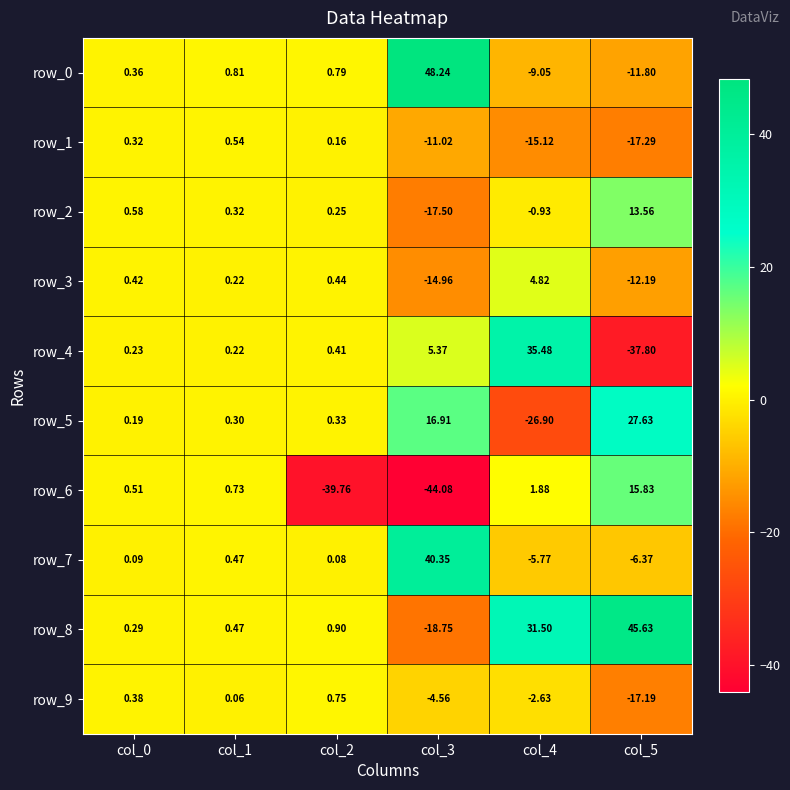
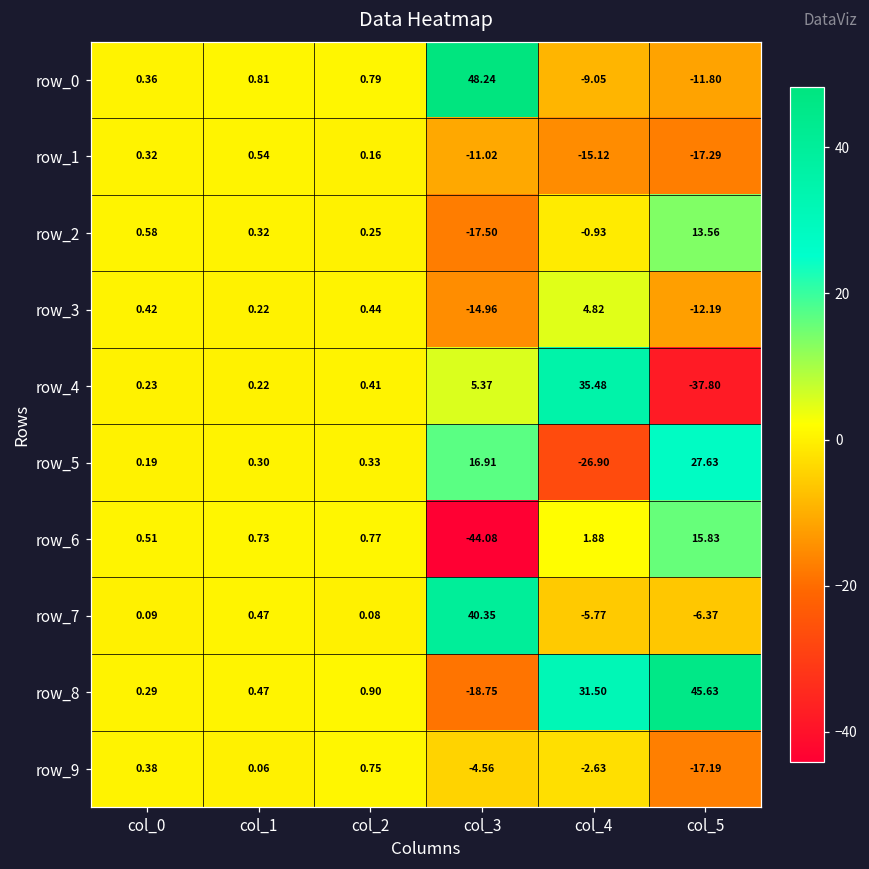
row_6, col_2: -39.76 -> 0.77
